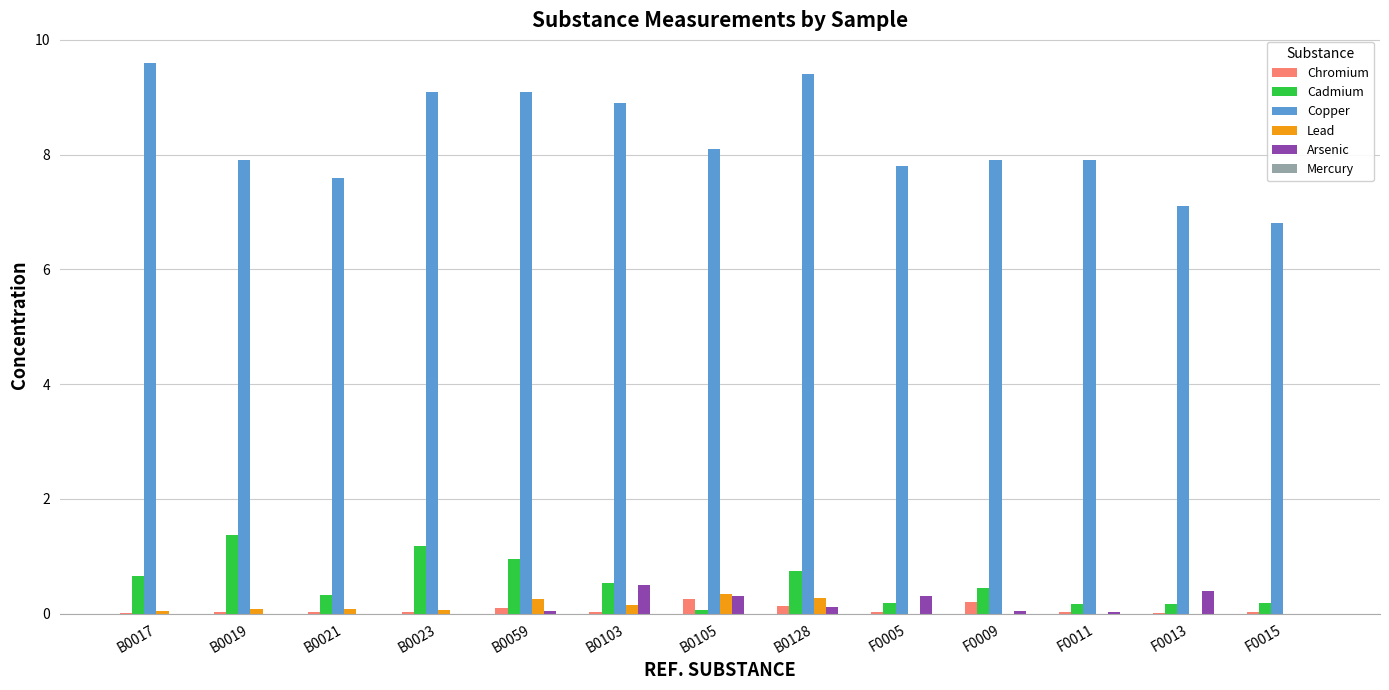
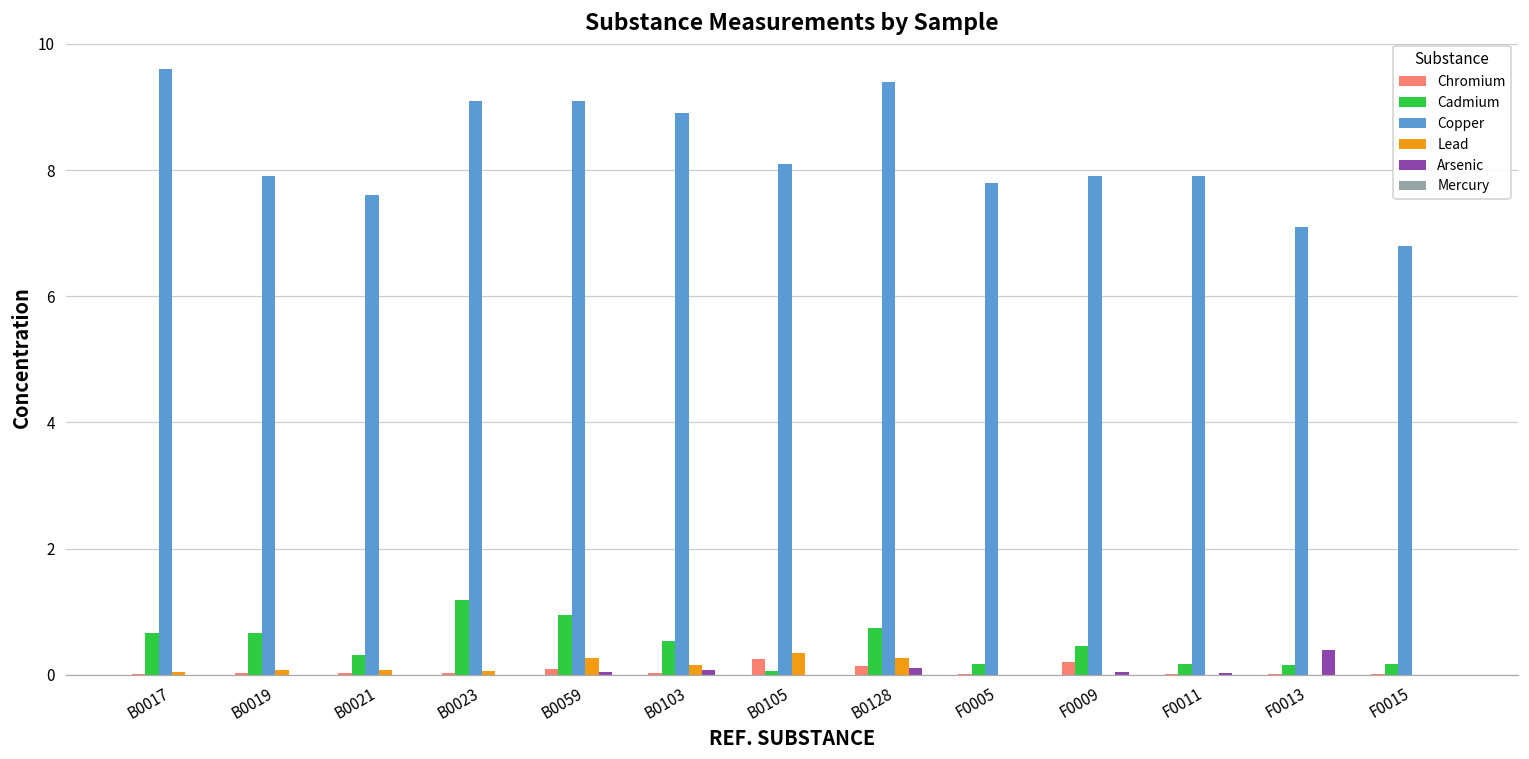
Cadmium, B0019: 1.4 -> 0.7
Arsenic, B0103: 0.5 -> 0.1
Arsenic, B0105: 0.3 -> 0.0
Arsenic, F0005: 0.3 -> 0.0
